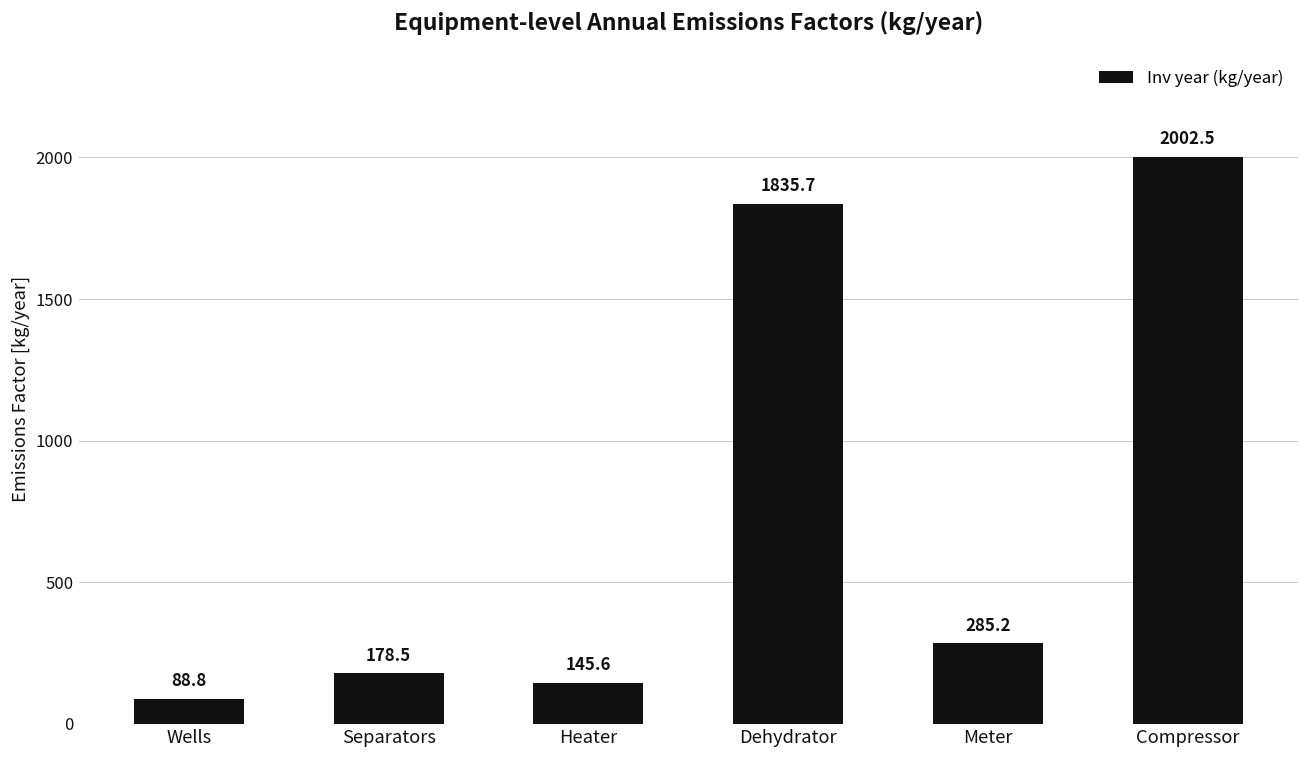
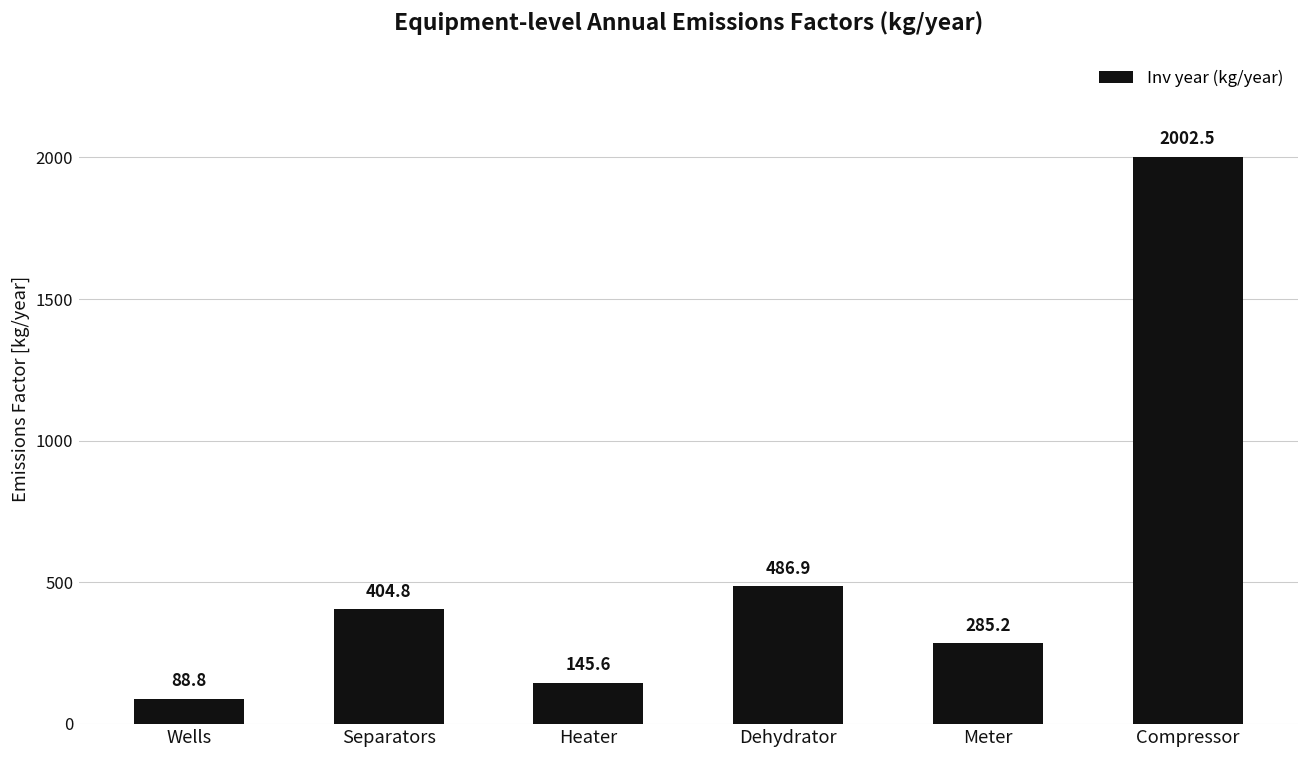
Separators: 178.5 -> 404.8
Dehydrator: 1835.7 -> 486.9
